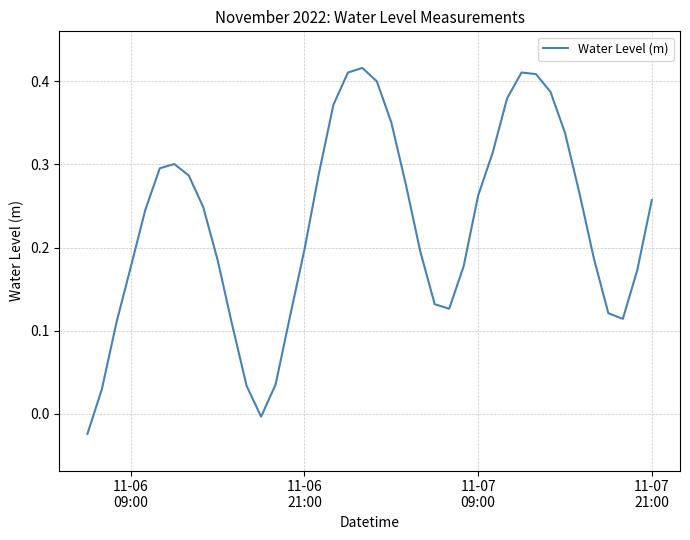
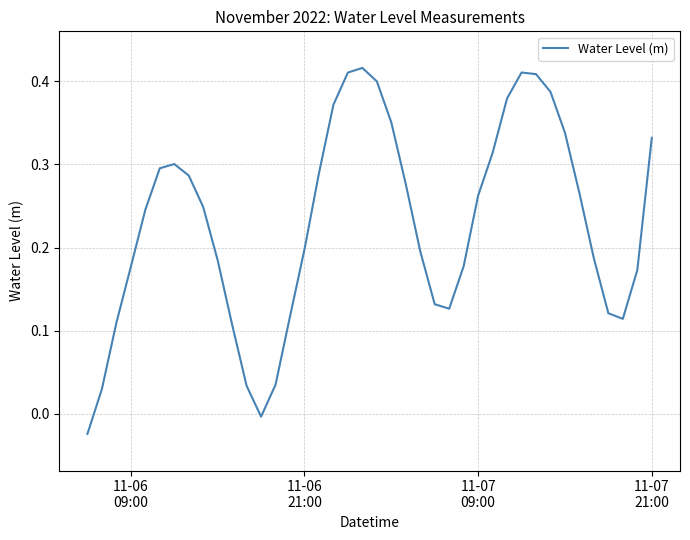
11-07 21:00: 0.26 -> 0.33
